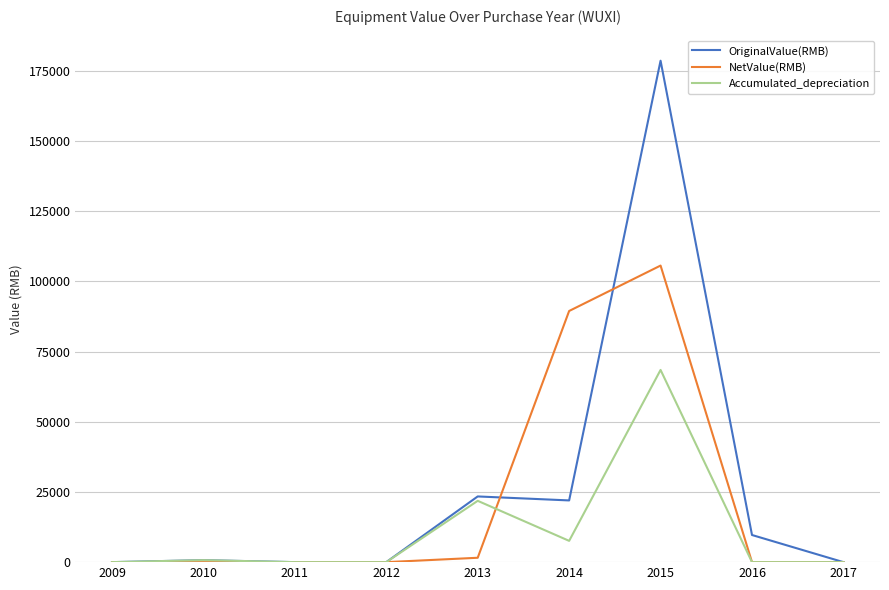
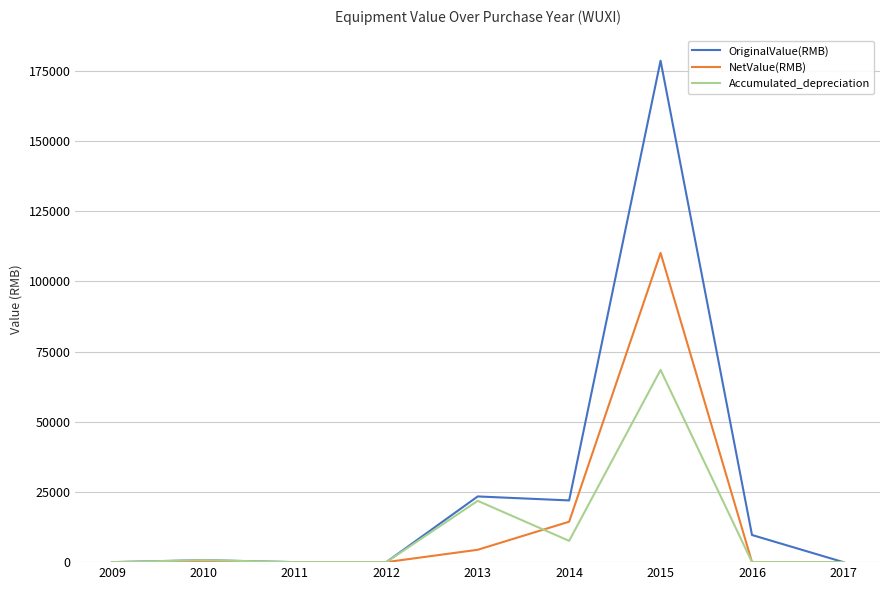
NetValue(RMB), 2013: 2000 -> 4000
NetValue(RMB), 2014: 89000 -> 14000
NetValue(RMB), 2015: 106000 -> 110000
